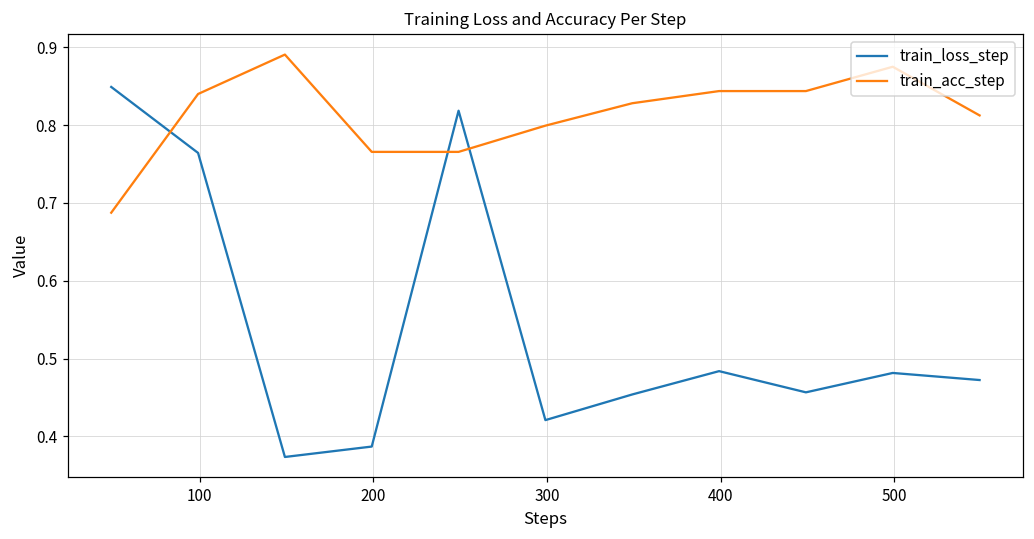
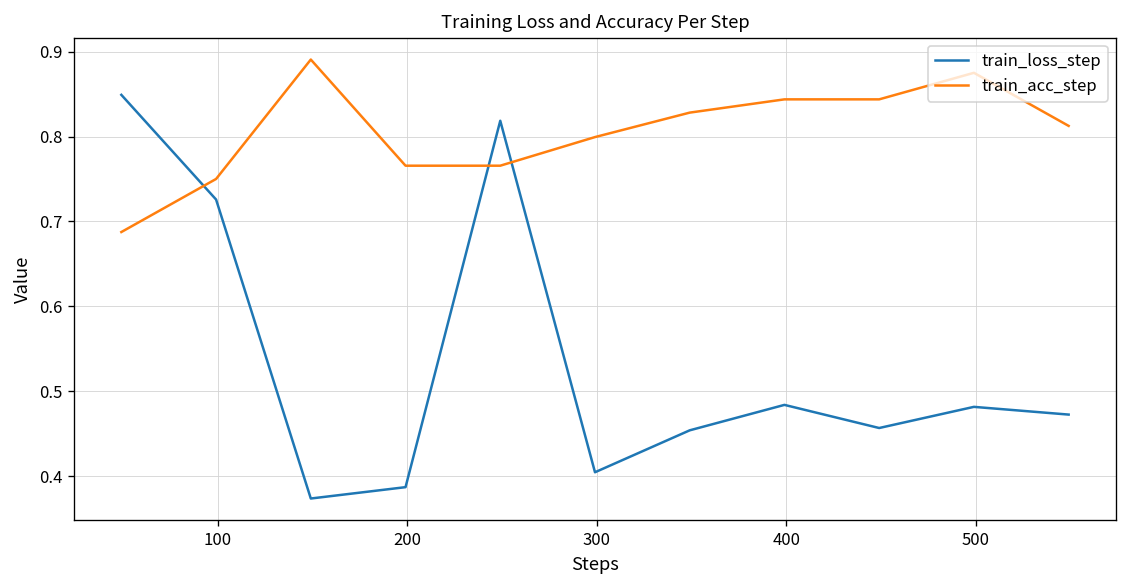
train_loss_step, 100: 0.76 -> 0.73
train_acc_step, 100: 0.84 -> 0.75
train_loss_step, 300: 0.42 -> 0.40
